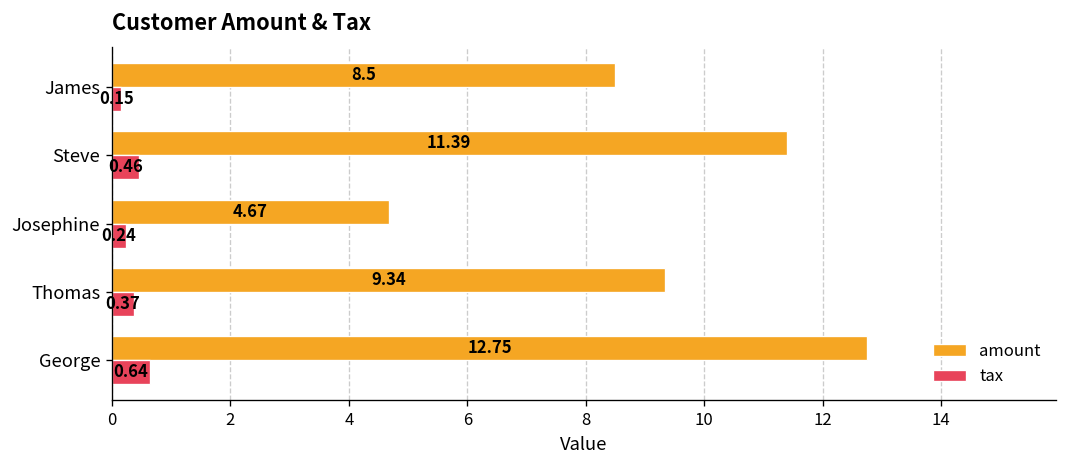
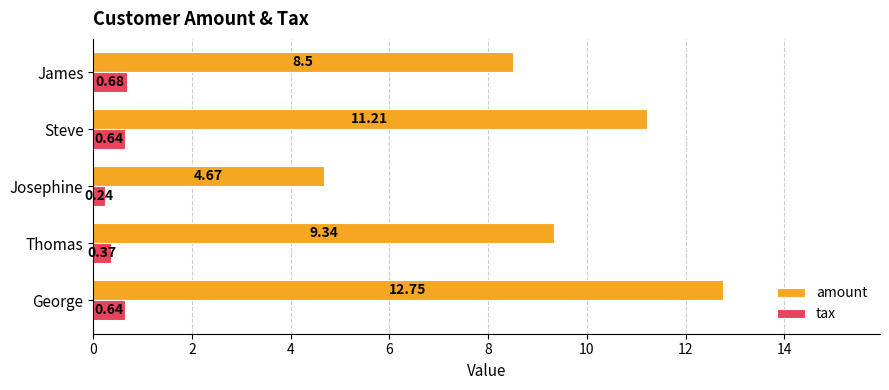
tax, James: 0.15 -> 0.68
amount, Steve: 11.39 -> 11.21
tax, Steve: 0.46 -> 0.64
